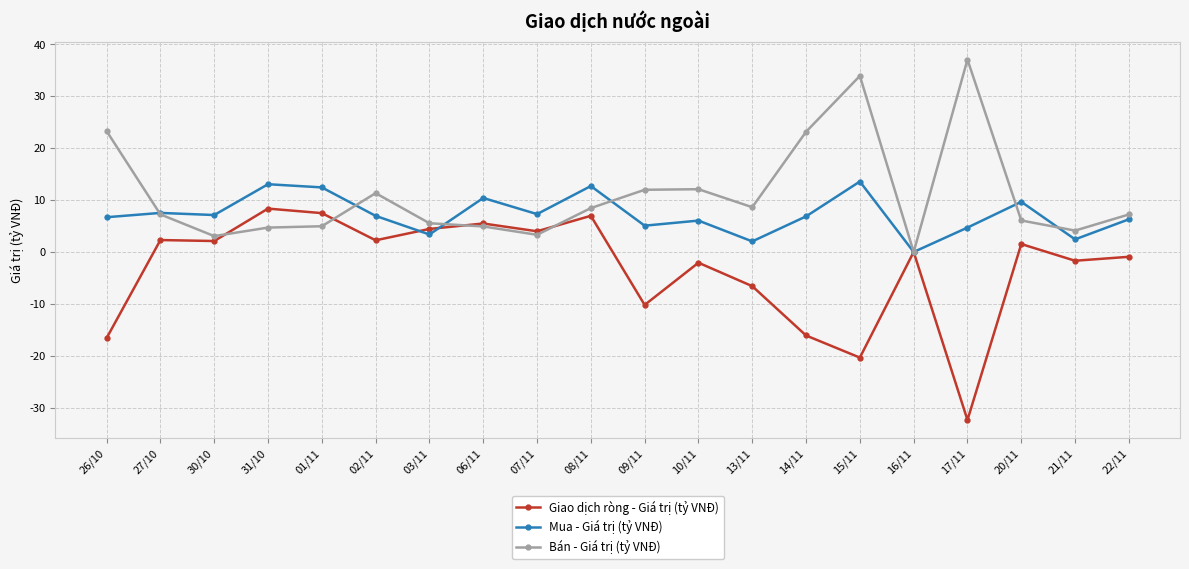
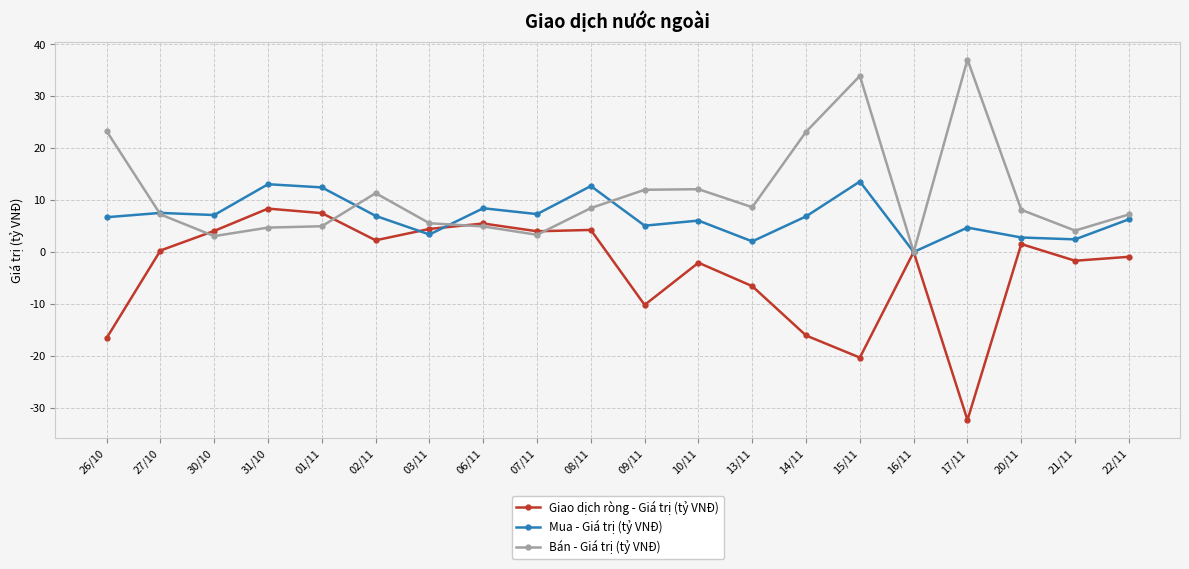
Giao dịch ròng - Giá trị (tỷ VNĐ), 27/10: 2 -> 0
Giao dịch ròng - Giá trị (tỷ VNĐ), 30/10: 2 -> 4
Mua - Giá trị (tỷ VNĐ), 06/11: 10 -> 8
Giao dịch ròng - Giá trị (tỷ VNĐ), 08/11: 7 -> 4
Mua - Giá trị (tỷ VNĐ), 20/11: 10 -> 3
Bán - Giá trị (tỷ VNĐ), 20/11: 6 -> 8
